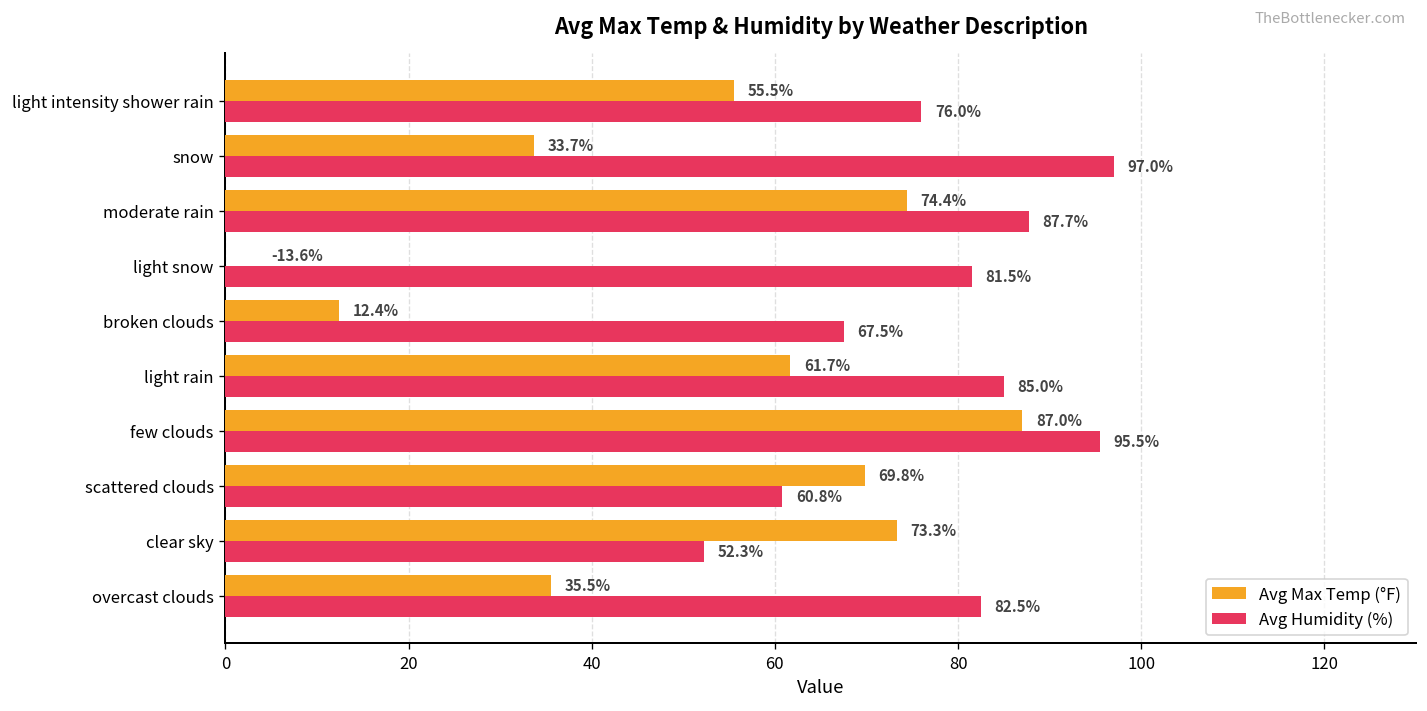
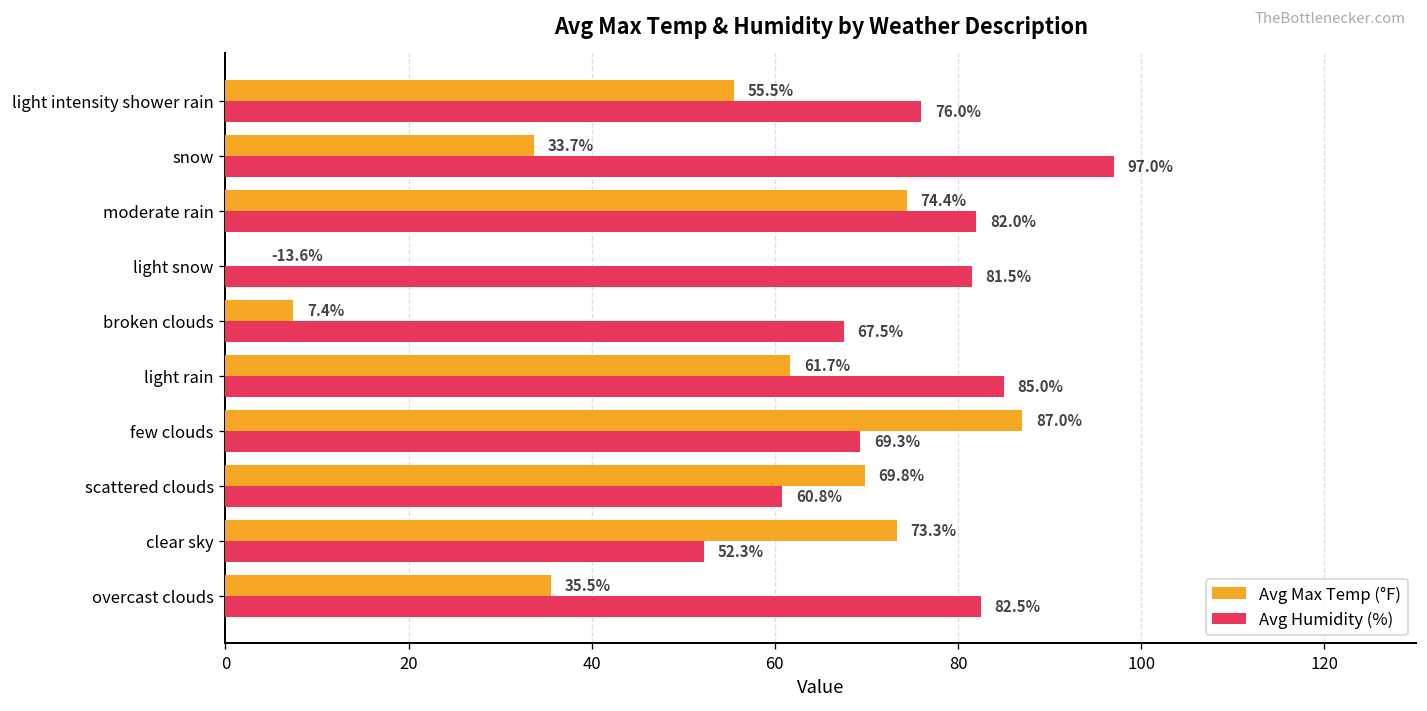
Avg Humidity (%), moderate rain: 87.7% -> 82.0%
Avg Max Temp (°F), broken clouds: 12.4% -> 7.4%
Avg Humidity (%), few clouds: 95.5% -> 69.3%
